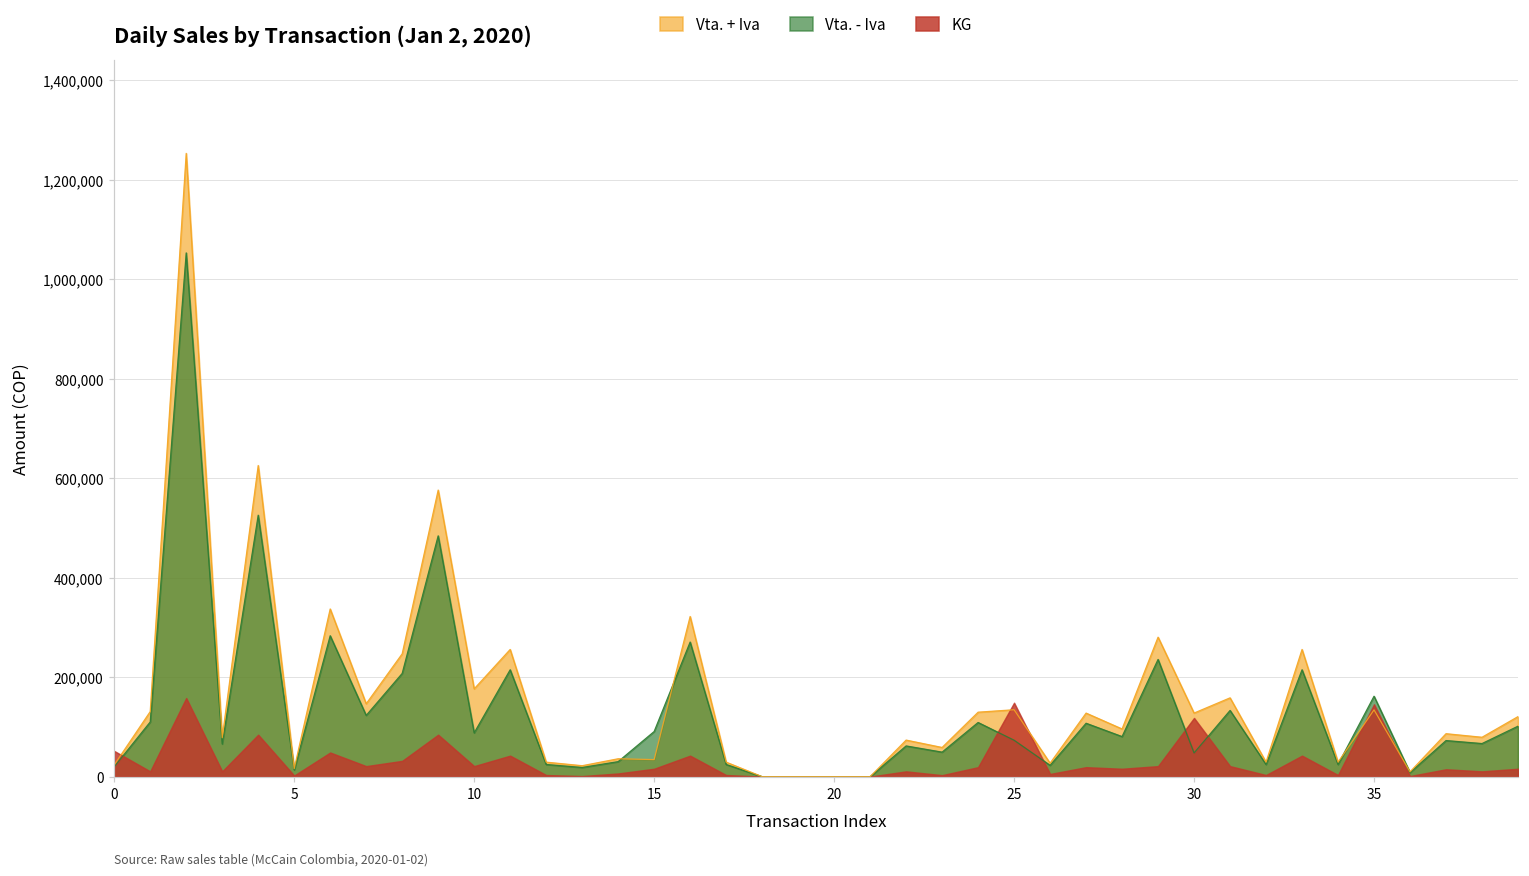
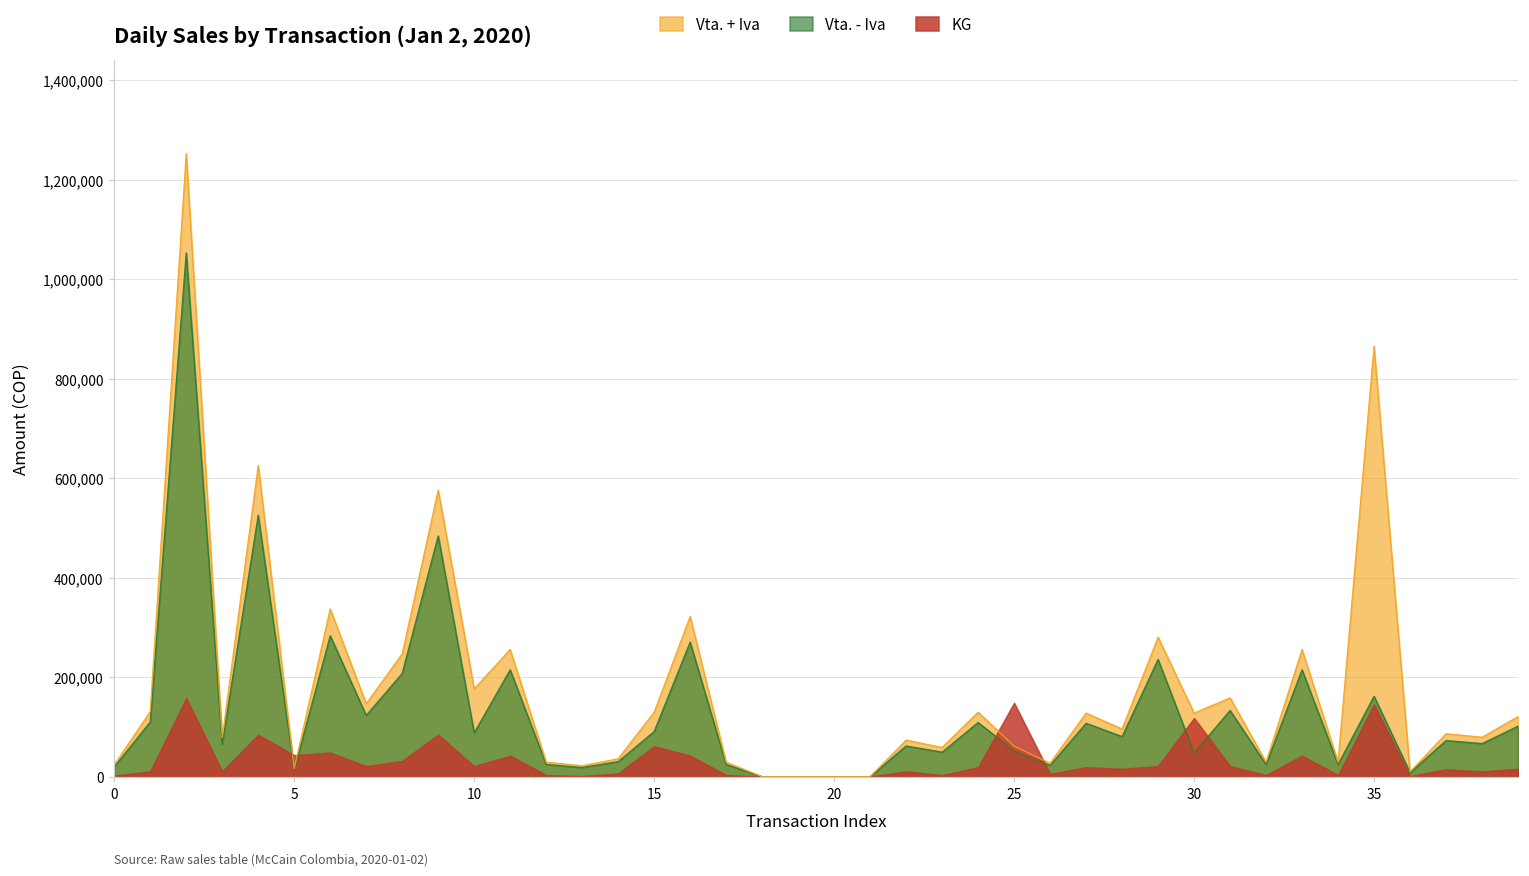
KG, 0: 50,000 -> 0
KG, 5: 0 -> 40,000
Vta. + Iva, 15: 30,000 -> 130,000
KG, 15: 20,000 -> 60,000
Vta. + Iva, 25: 130,000 -> 60,000
Vta. - Iva, 25: 70,000 -> 50,000
Vta. + Iva, 35: 130,000 -> 870,000
